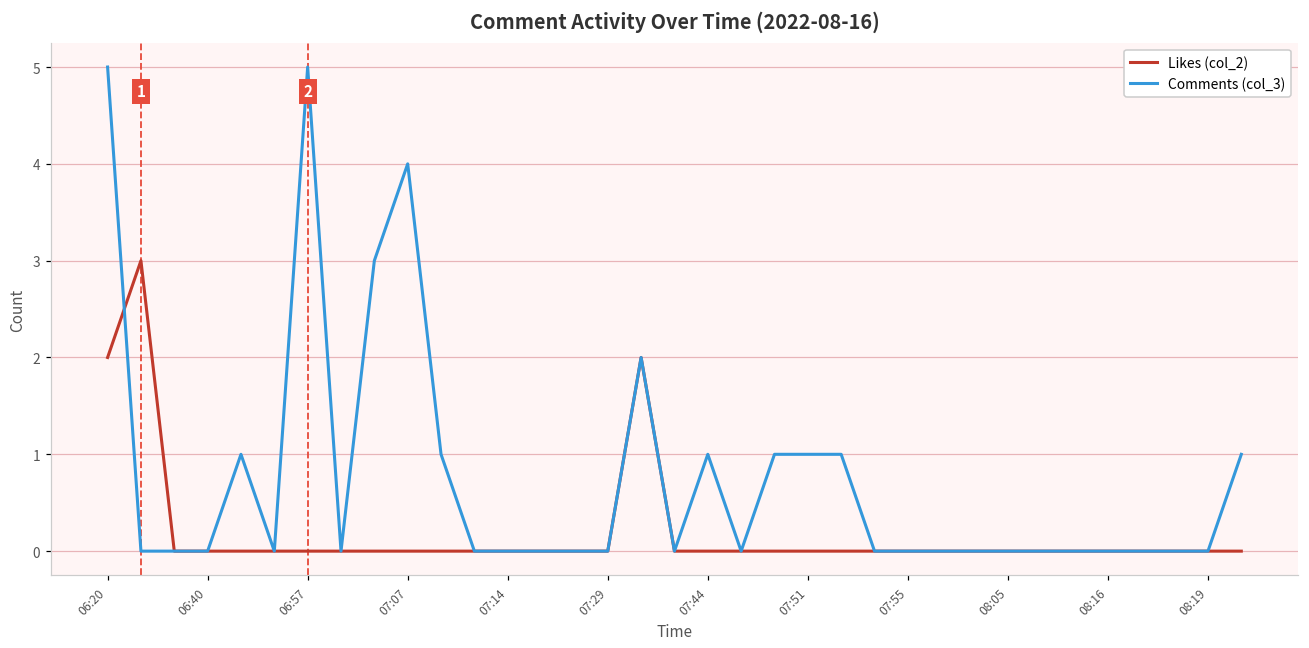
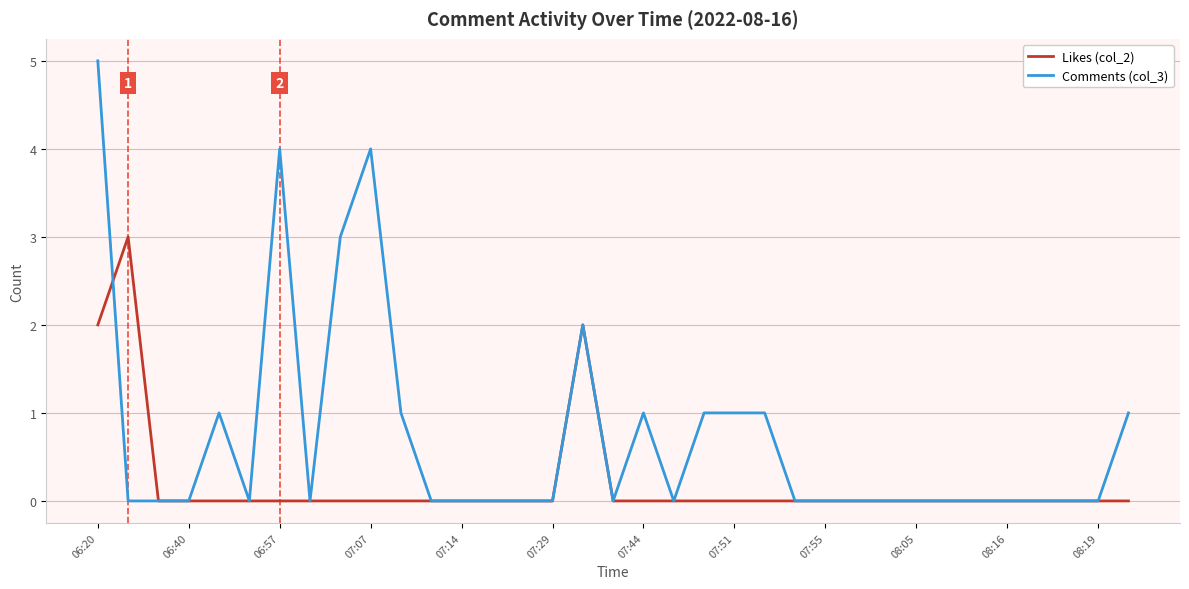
Comments (col_3), 06:57: 5 -> 4
